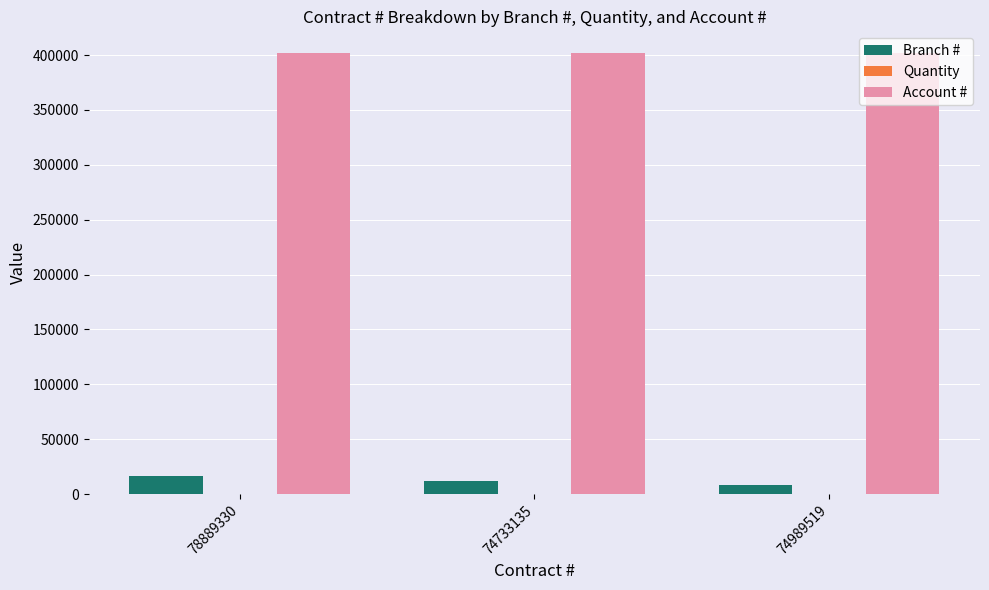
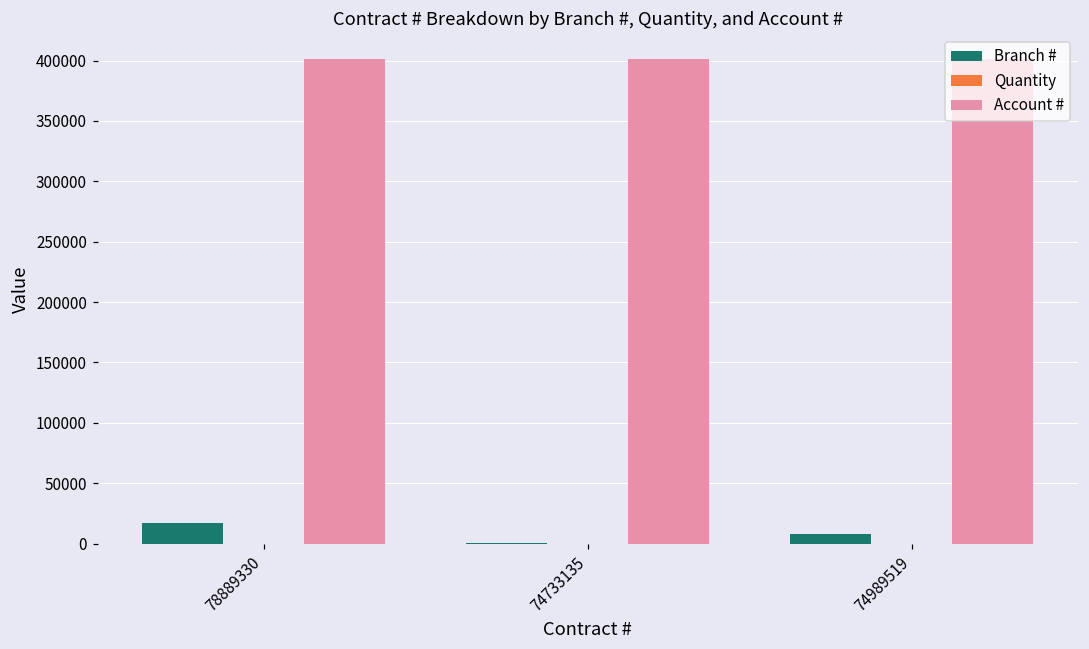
Branch #, 74733135: 12000 -> 0
